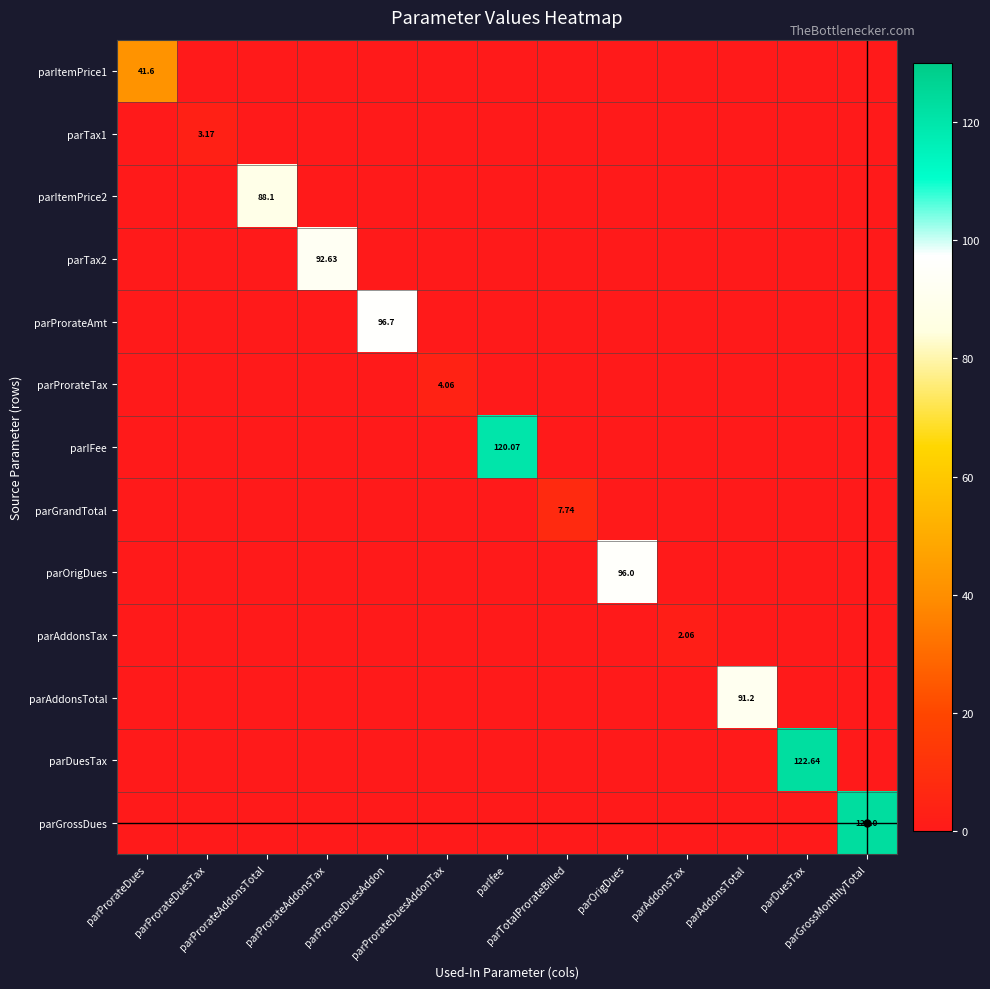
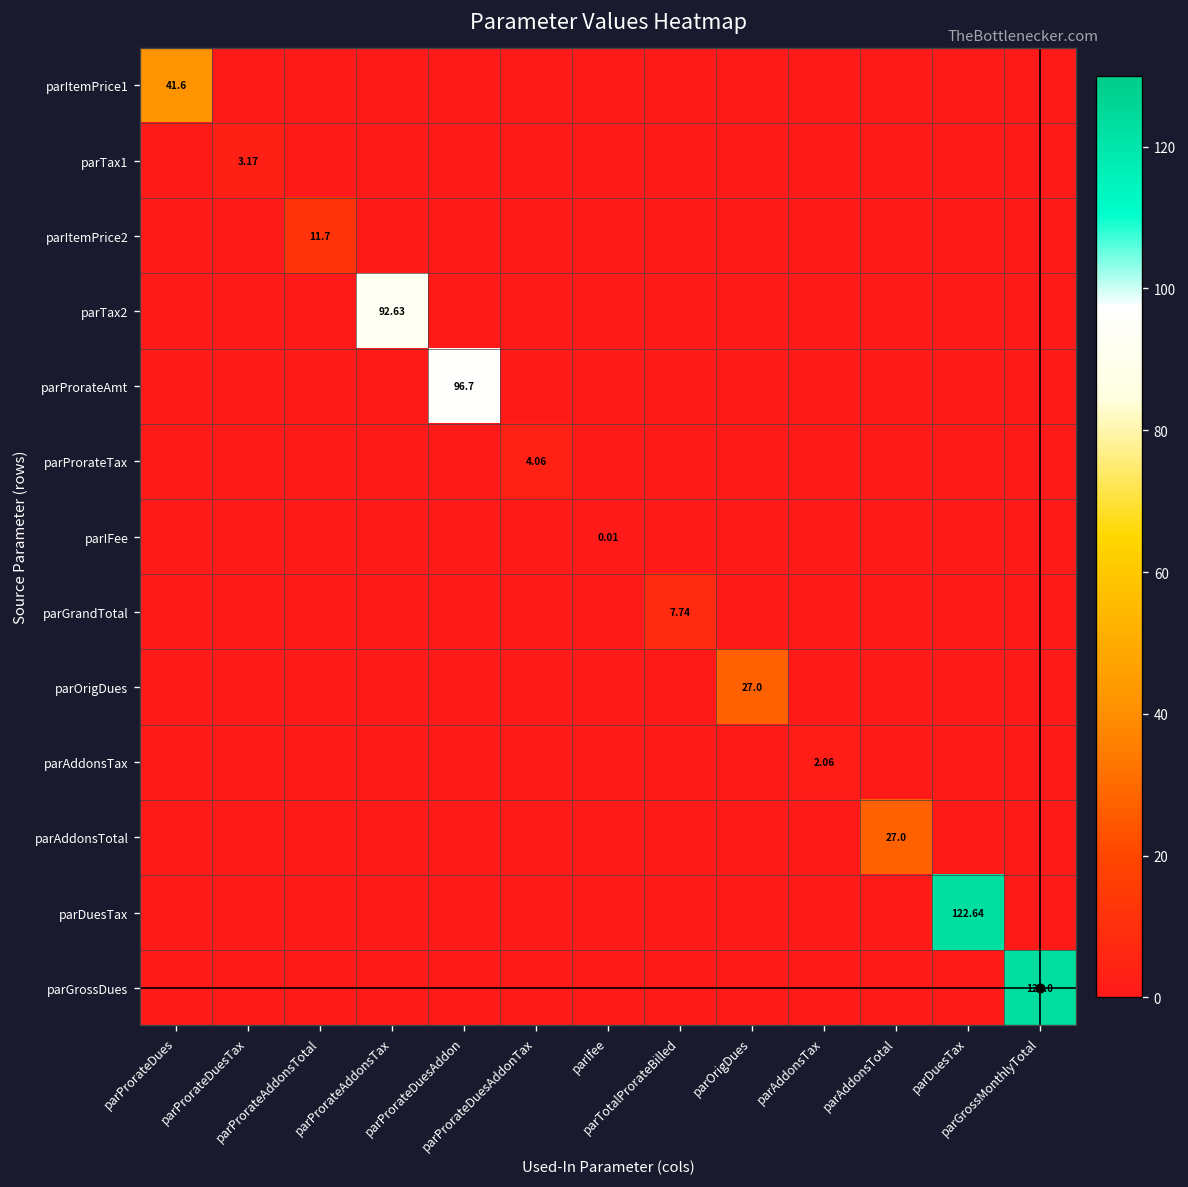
parItemPrice2, parProrateAddonsTotal: 88.1 -> 11.7
parIFee, parIfee: 120.07 -> 0.01
parOrigDues, parOrigDues: 96.0 -> 27.0
parAddonsTotal, parAddonsTotal: 91.2 -> 27.0
